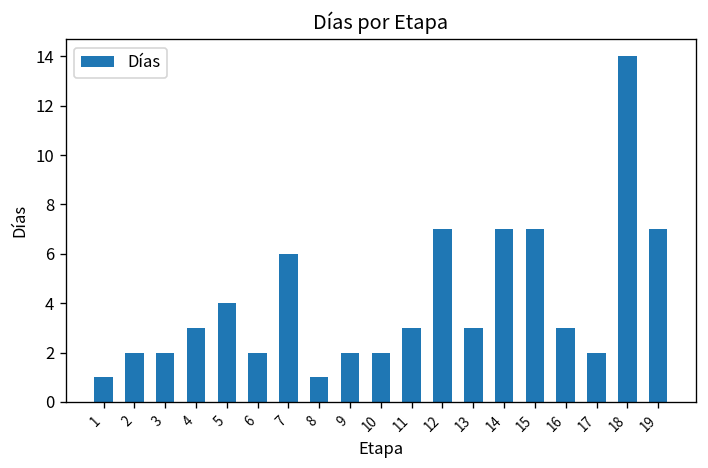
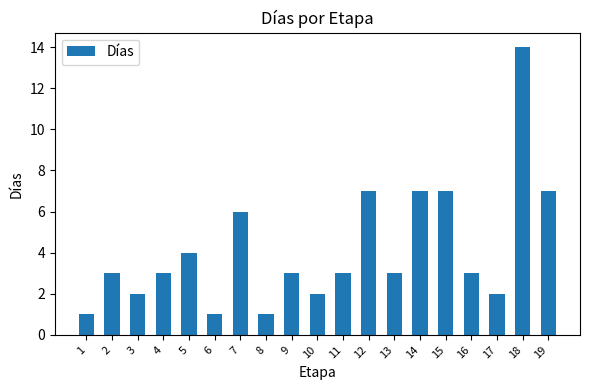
2: 2 -> 3
6: 2 -> 1
9: 2 -> 3
